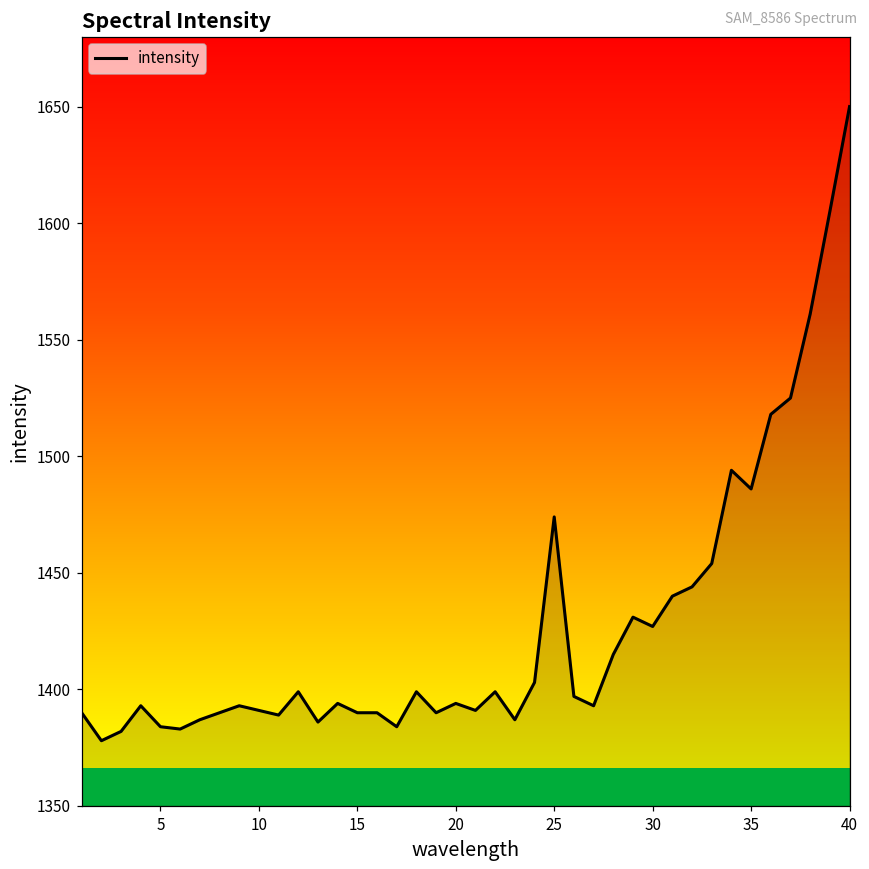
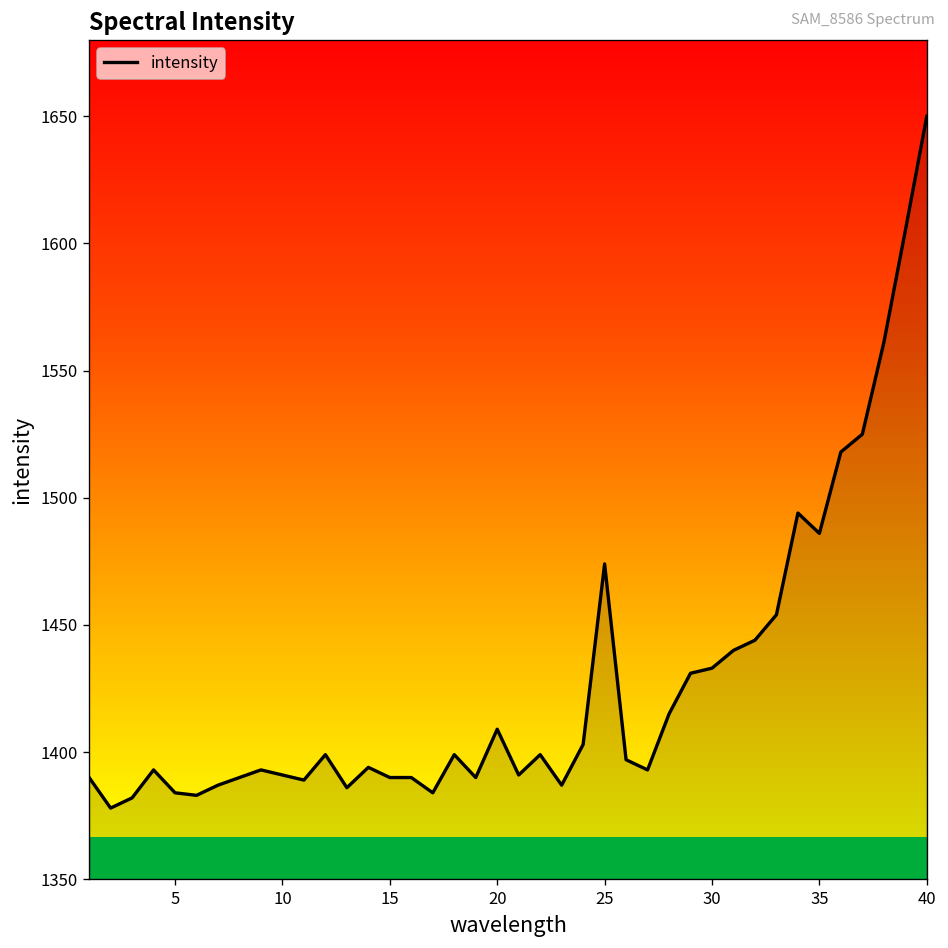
20: 1394 -> 1409
30: 1427 -> 1433
